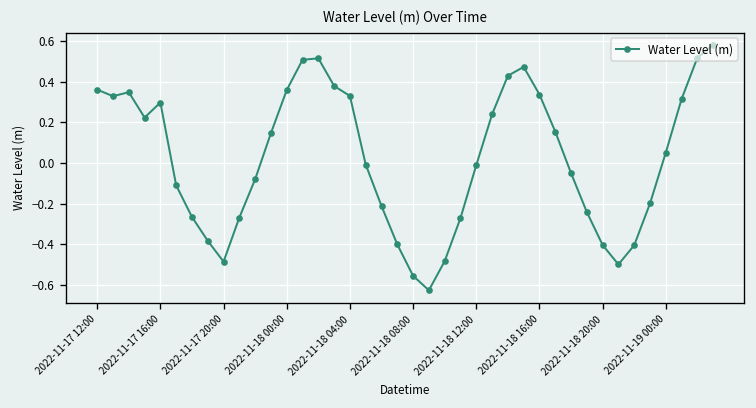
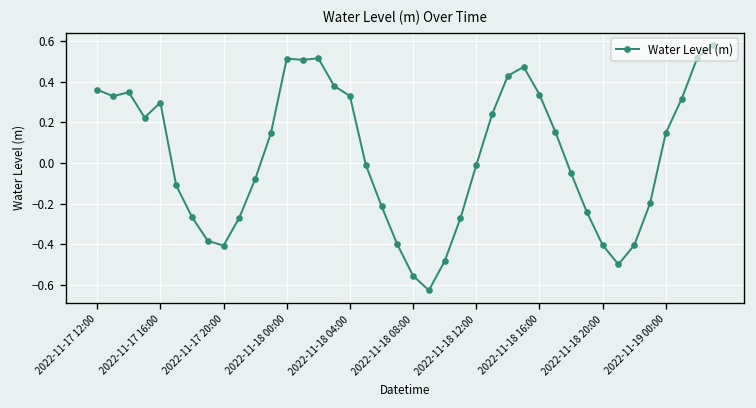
2022-11-17 20:00: -0.48 -> -0.41
2022-11-18 00:00: 0.36 -> 0.51
2022-11-19 00:00: 0.05 -> 0.15
